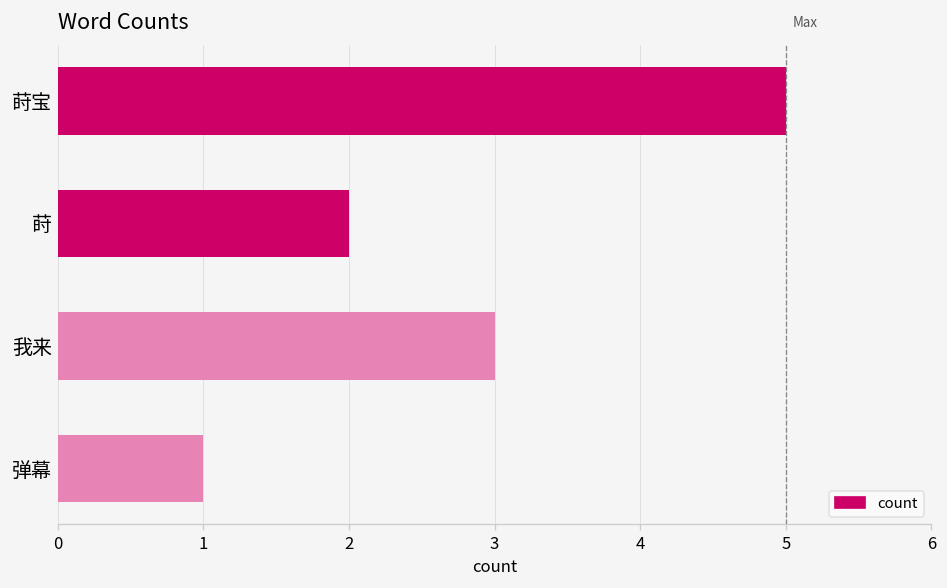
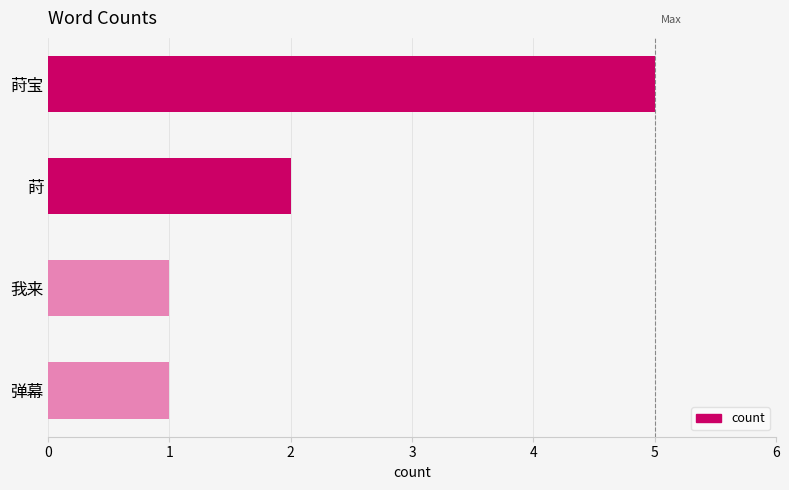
我来: 3 -> 1
